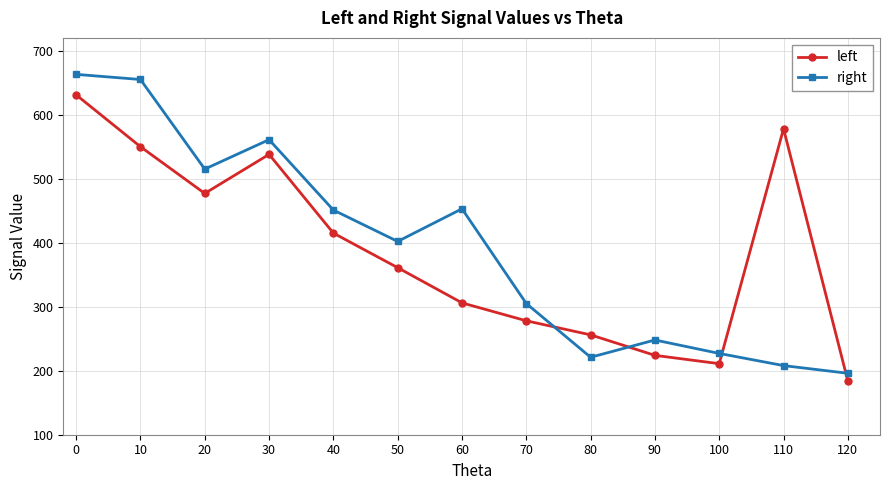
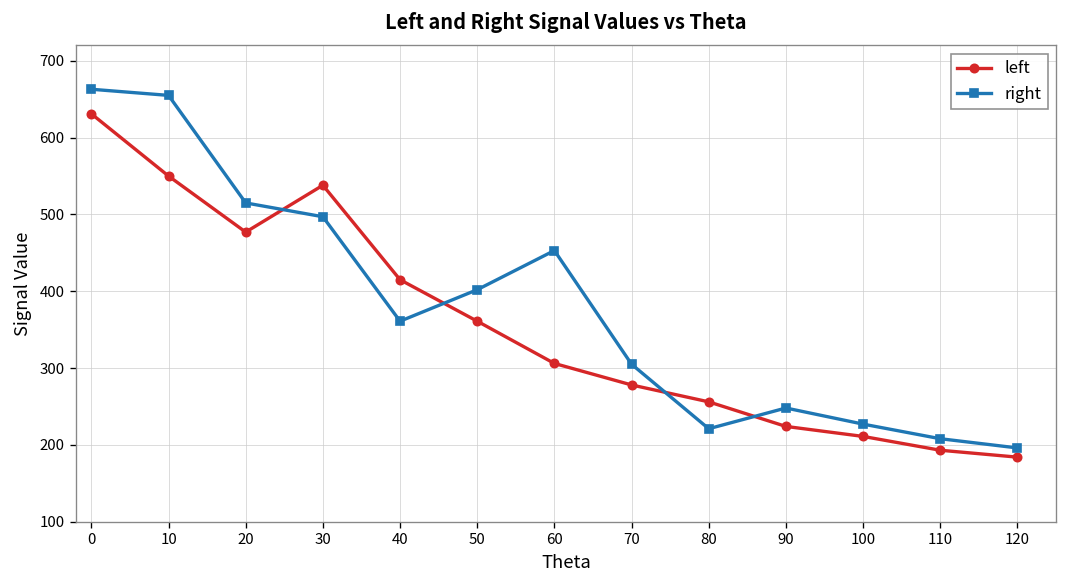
right, 30: 560 -> 500
right, 40: 450 -> 360
left, 110: 580 -> 190
